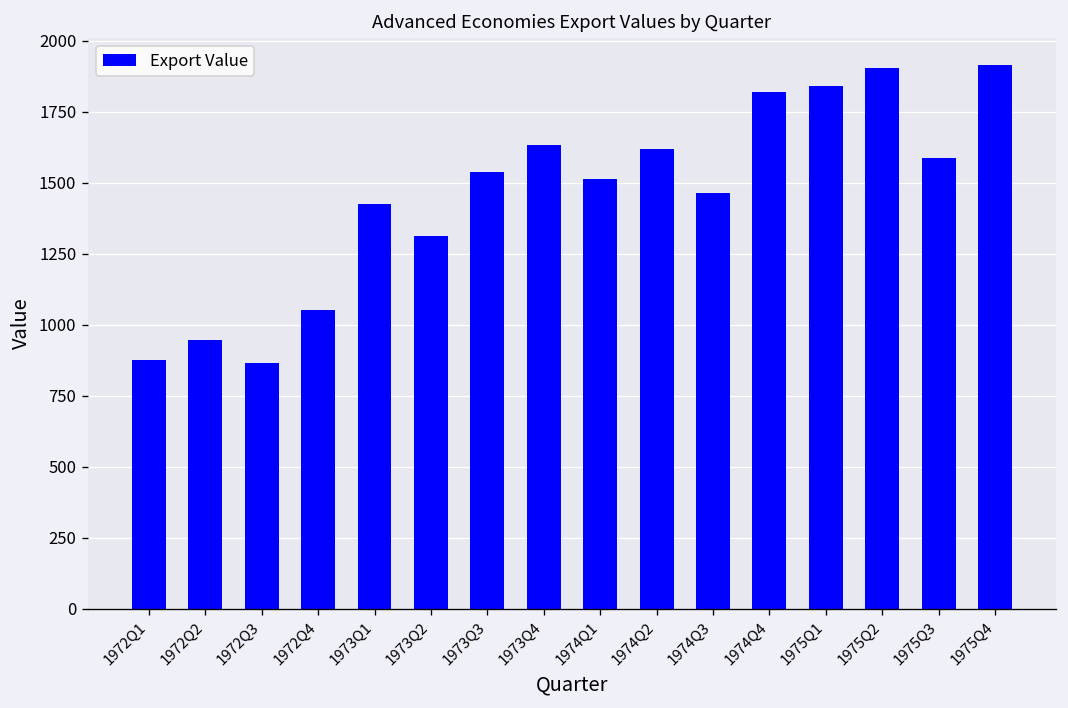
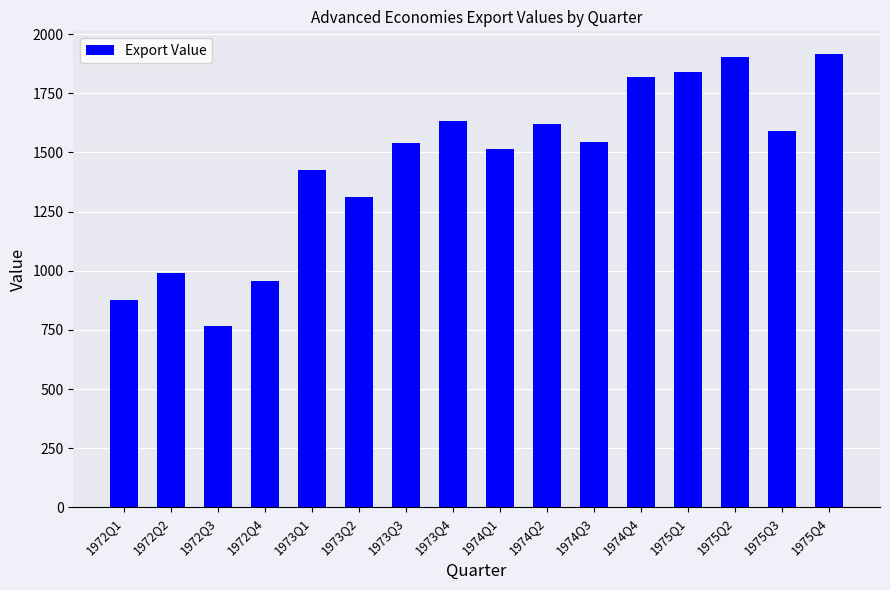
1972Q2: 950 -> 990
1972Q3: 870 -> 770
1972Q4: 1050 -> 960
1974Q3: 1460 -> 1550
